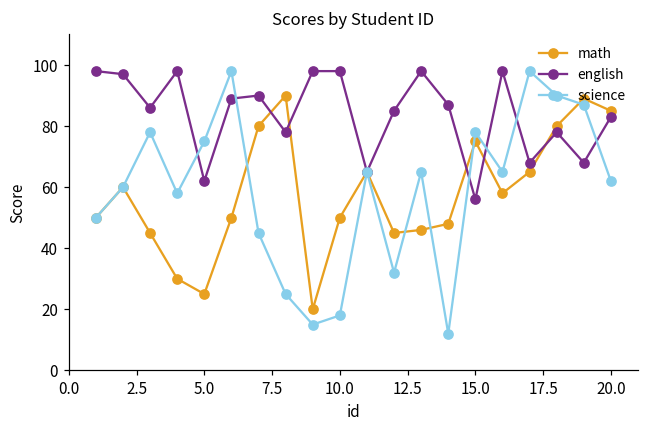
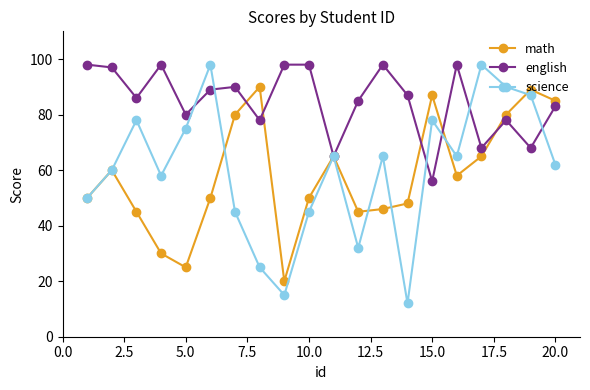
english, 5.0: 62 -> 80
science, 10.0: 18 -> 45
math, 15.0: 75 -> 87
